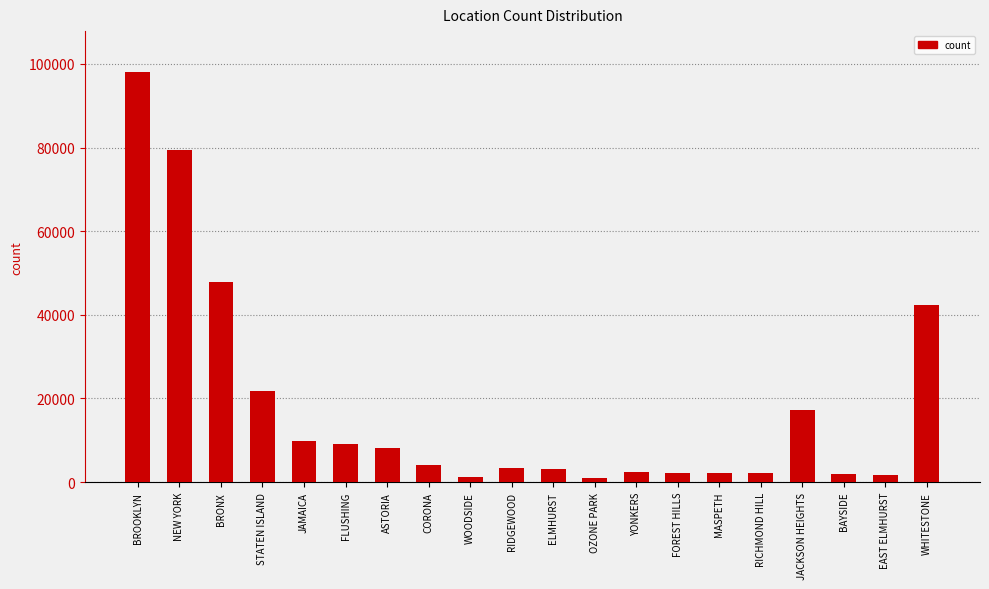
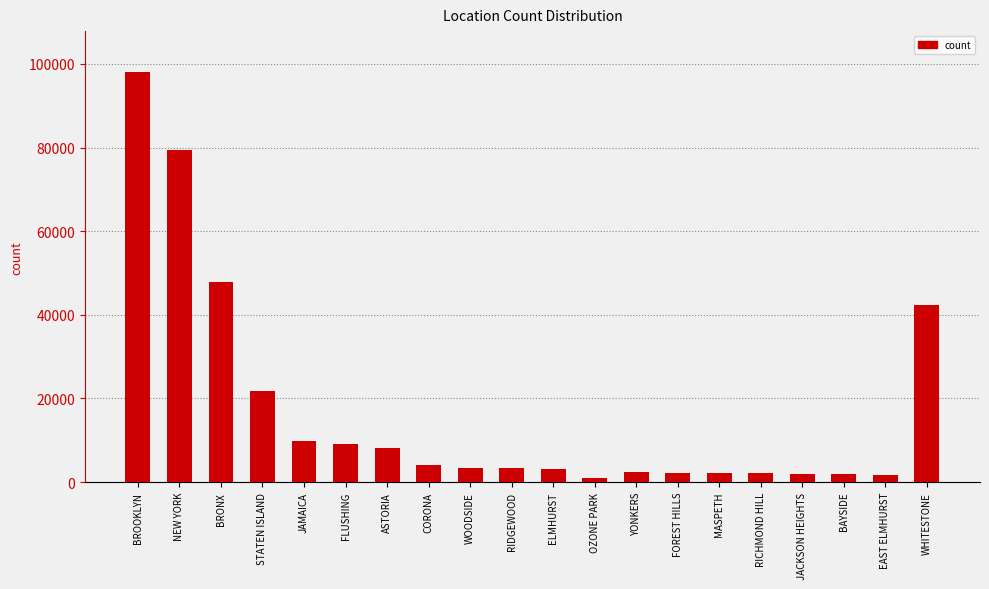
WOODSIDE: 1000 -> 3000
JACKSON HEIGHTS: 17000 -> 2000
